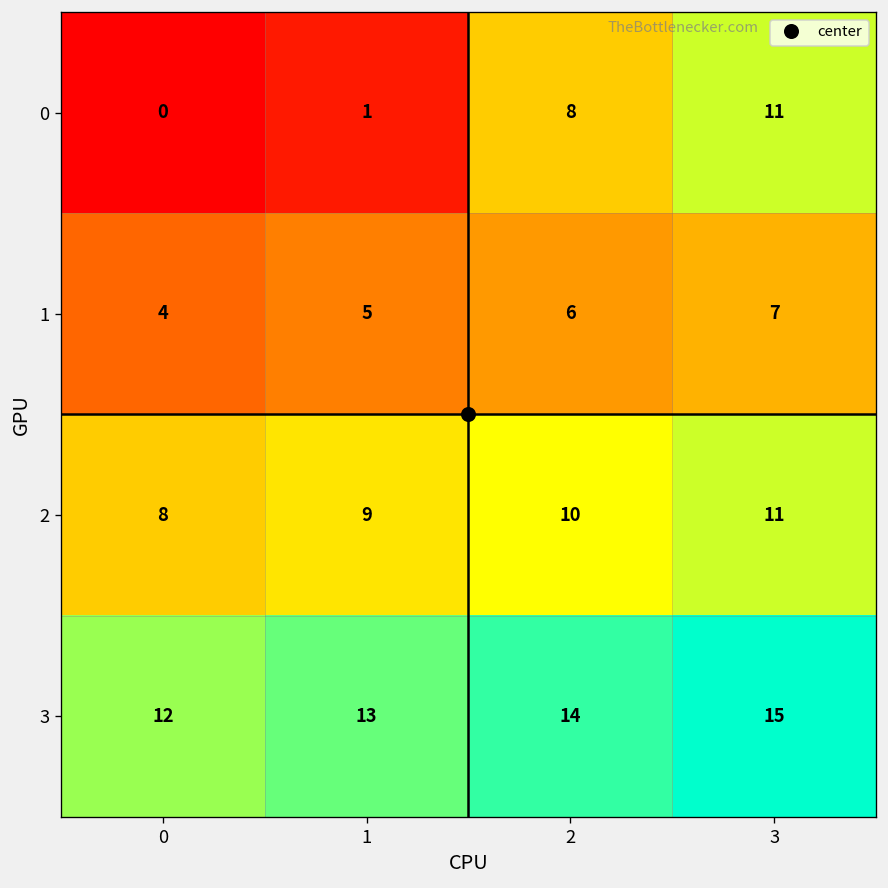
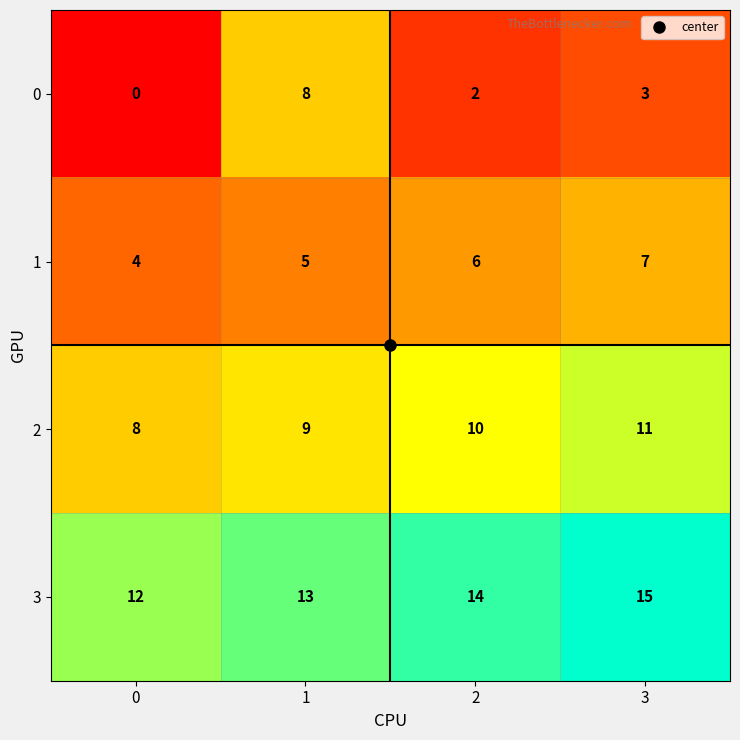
0, 1: 1 -> 8
0, 2: 8 -> 2
0, 3: 11 -> 3
